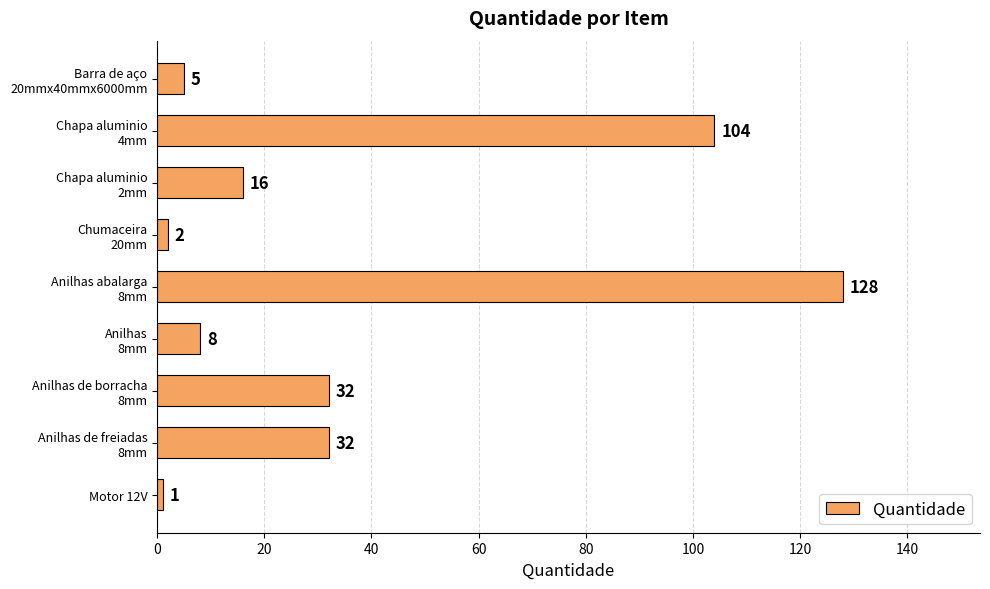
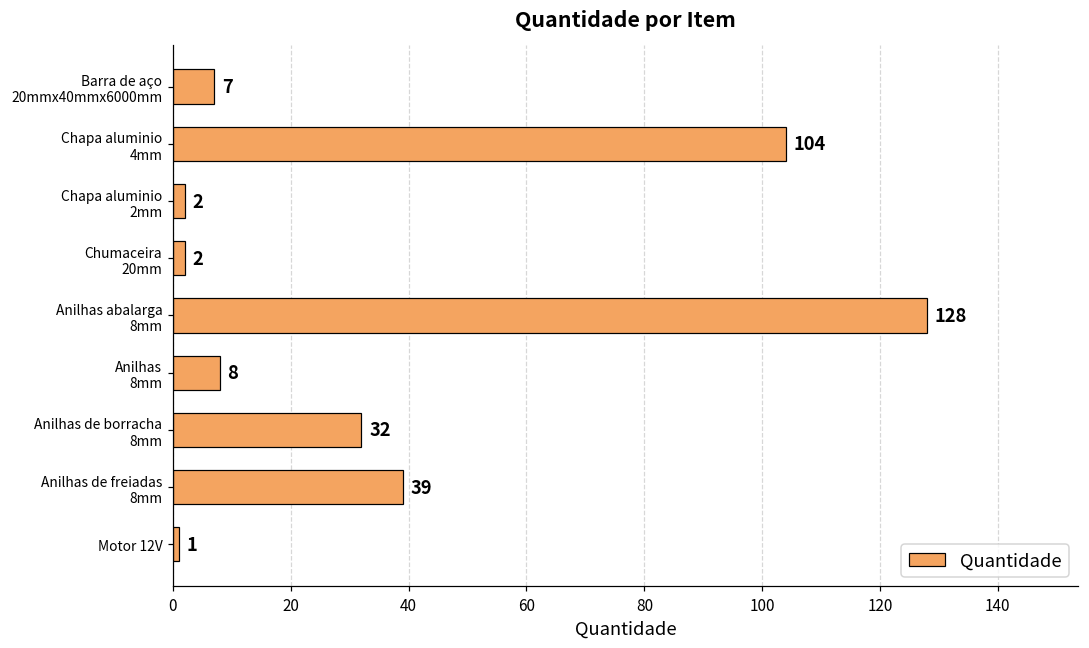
Barra de aço 20mmx40mmx6000mm: 5 -> 7
Chapa aluminio 2mm: 16 -> 2
Anilhas de freiadas 8mm: 32 -> 39
